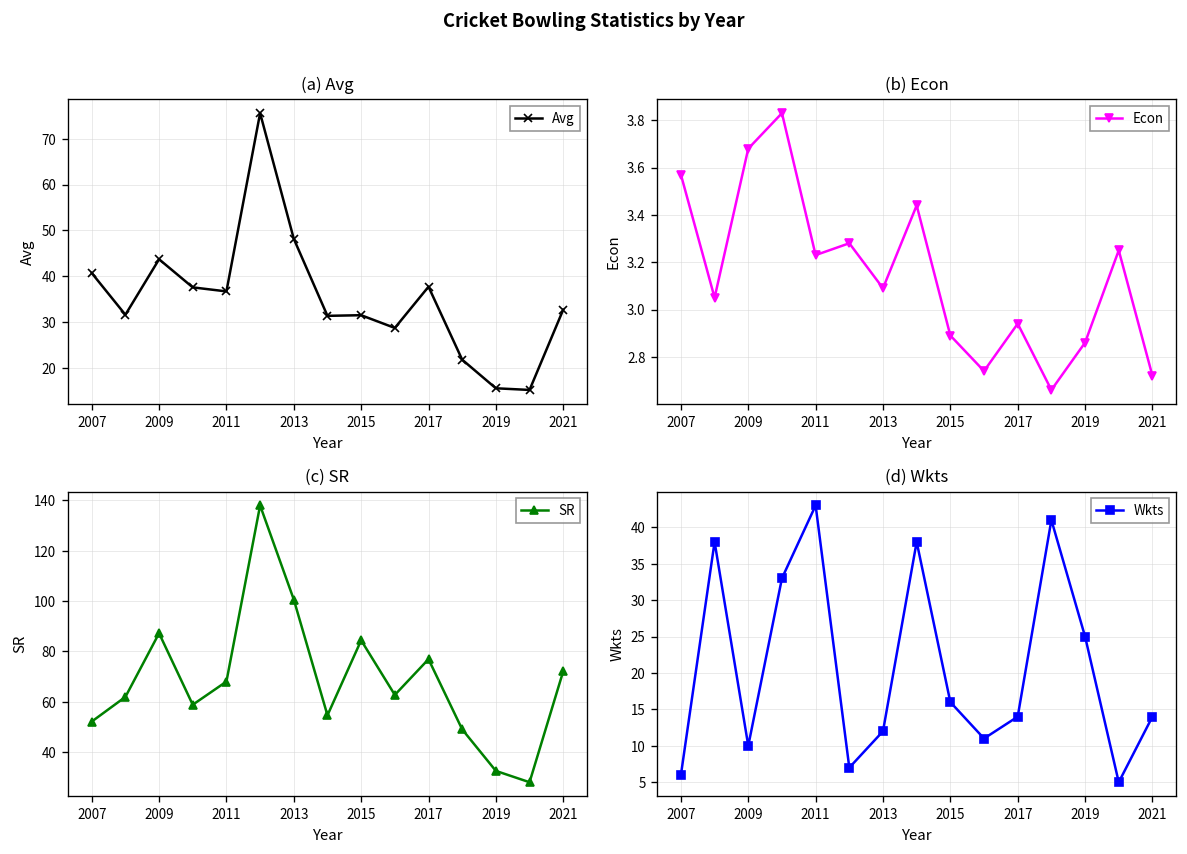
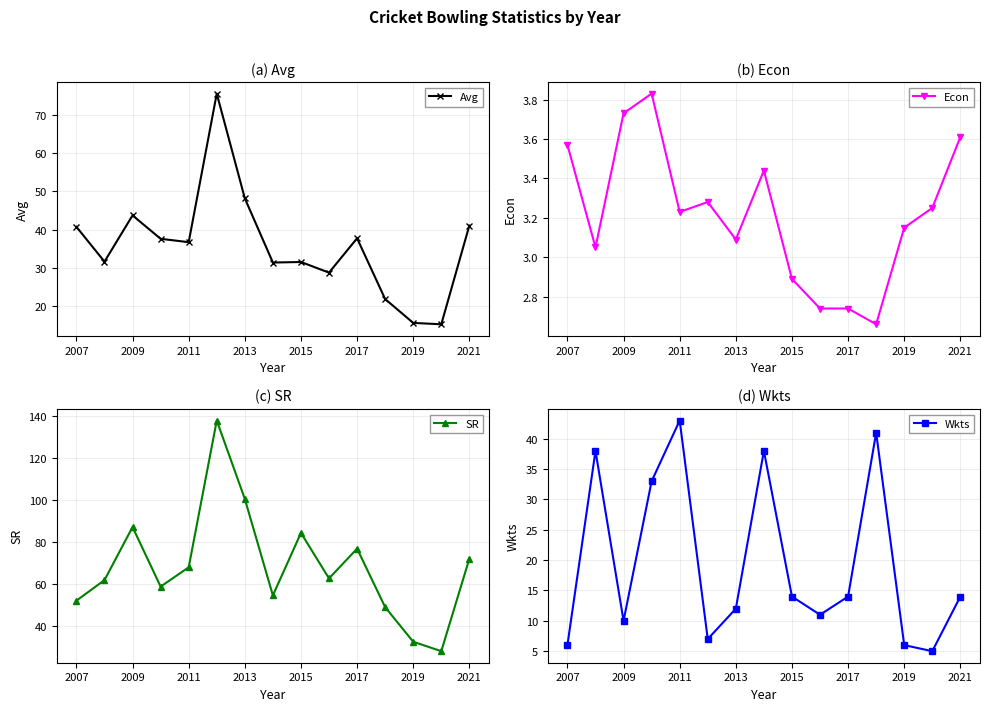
(a) Avg, 2021: 33 -> 41
(b) Econ, 2009: 3.68 -> 3.73
(b) Econ, 2017: 2.94 -> 2.74
(b) Econ, 2019: 2.86 -> 3.15
(b) Econ, 2021: 2.72 -> 3.61
(d) Wkts, 2015: 16 -> 14
(d) Wkts, 2019: 25 -> 6
